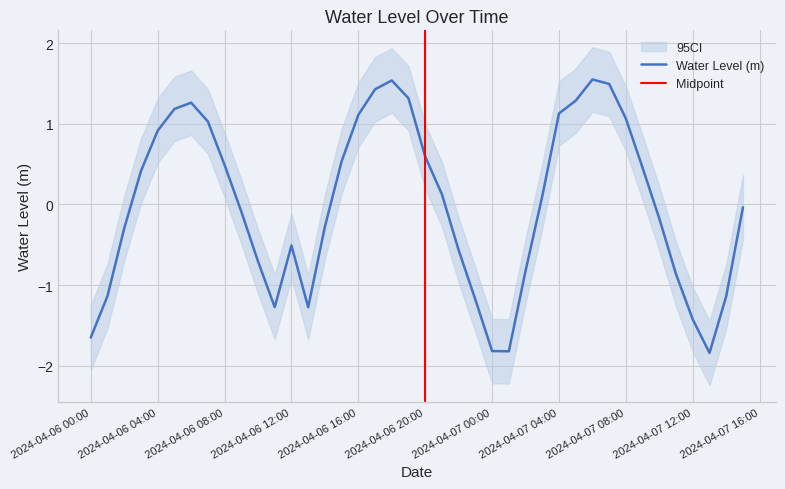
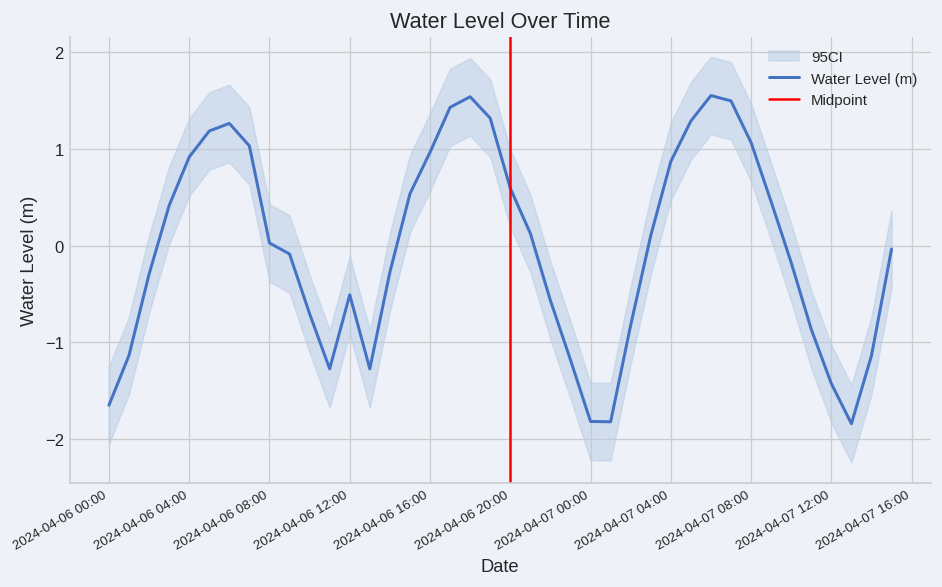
Water Level (m), 2024-04-06 08:00: 0.5 -> 0.0
Water Level (m), 2024-04-06 16:00: 1.1 -> 1.0
Water Level (m), 2024-04-07 04:00: 1.1 -> 0.9
